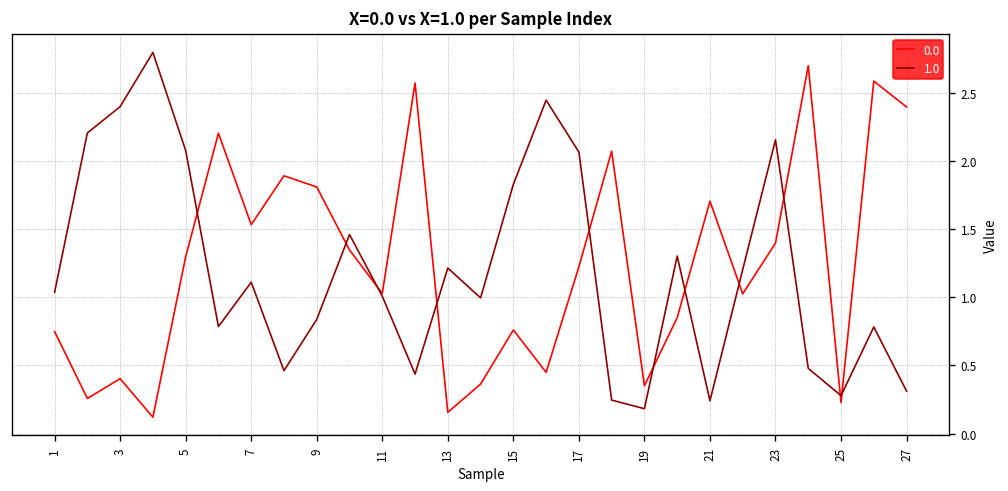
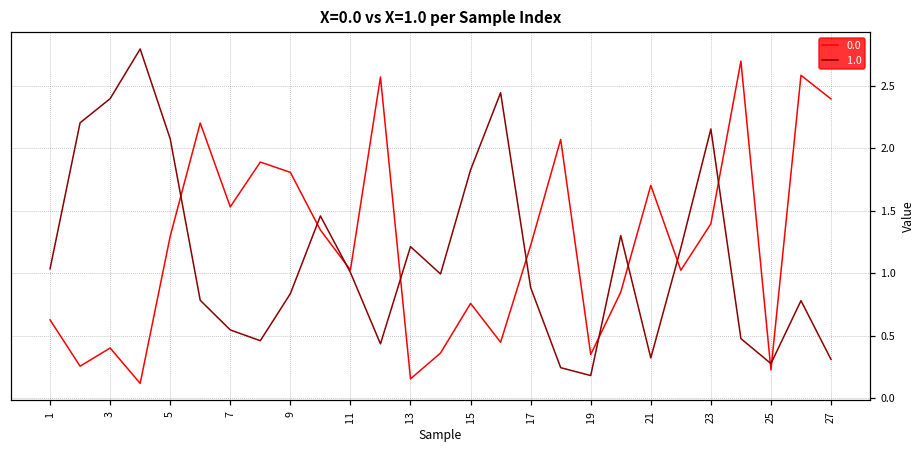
0.0, 1: 0.75 -> 0.63
1.0, 7: 1.11 -> 0.55
1.0, 17: 2.06 -> 0.89
1.0, 21: 0.24 -> 0.32
